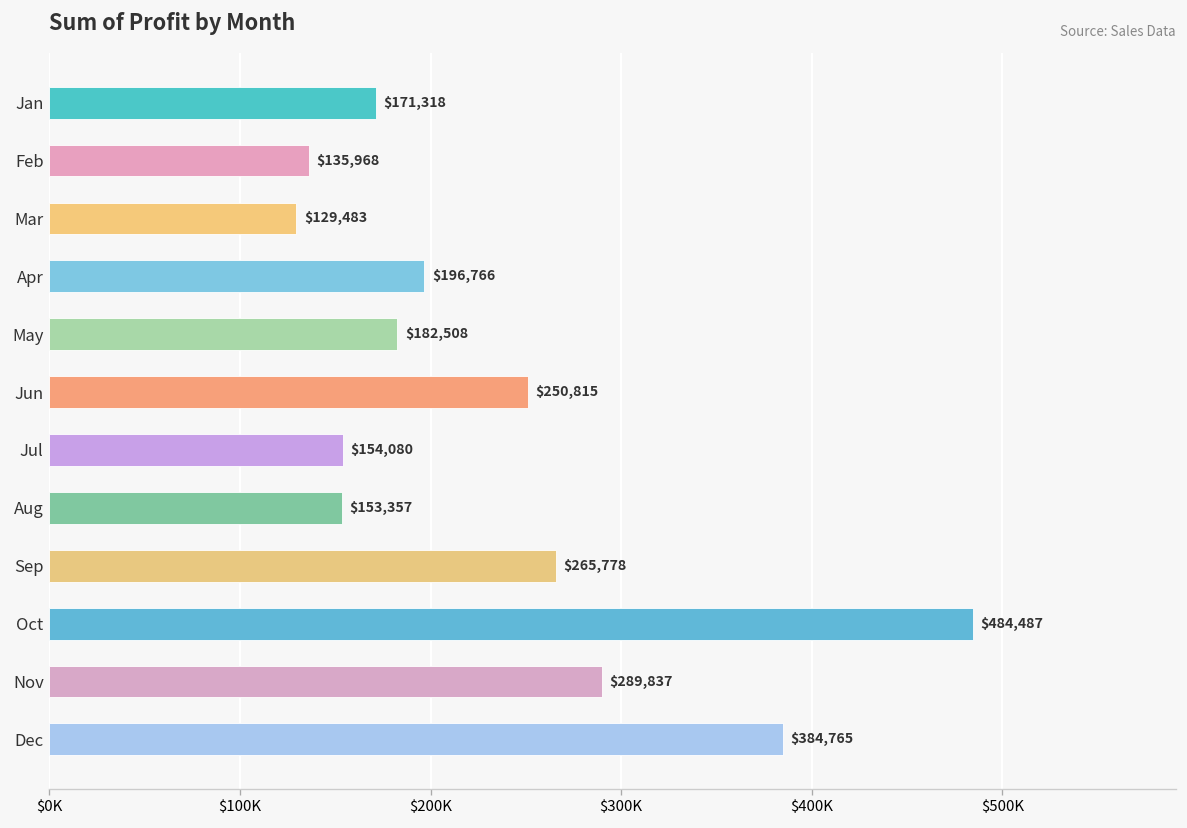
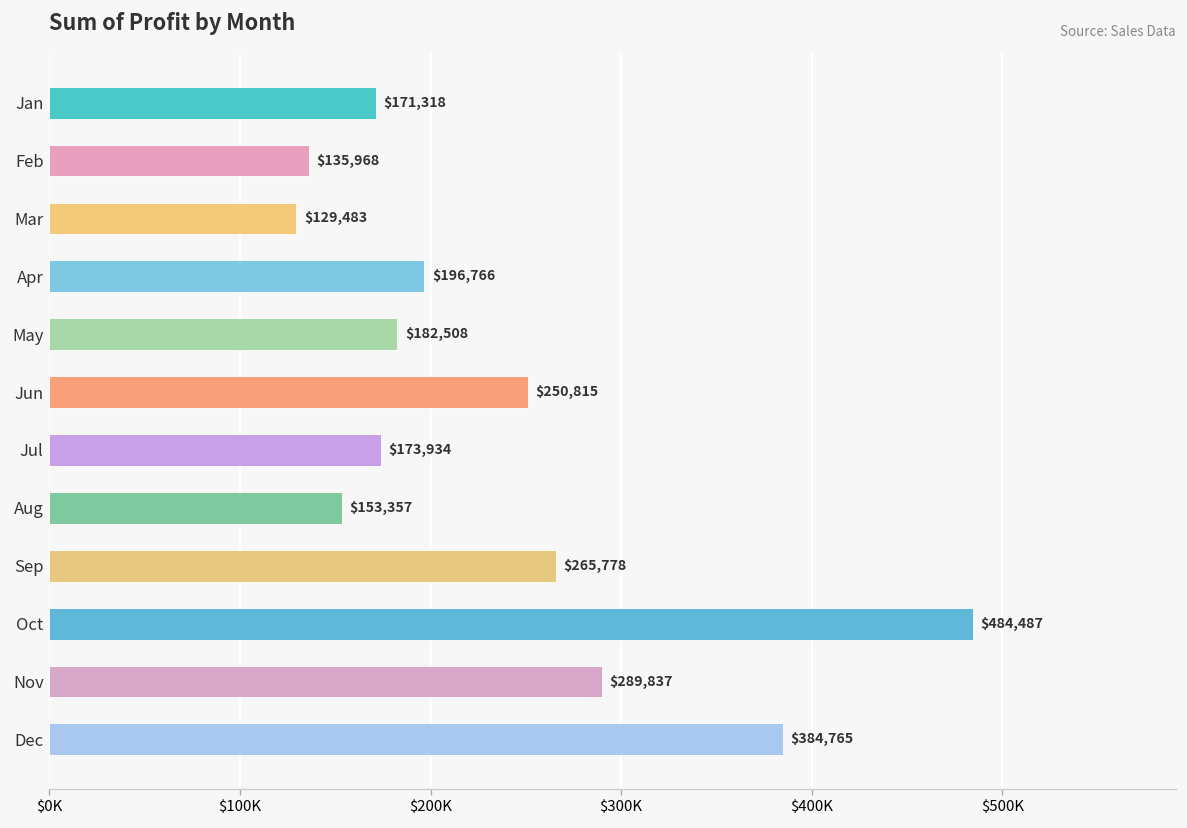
Jul: $154,080 -> $173,934
